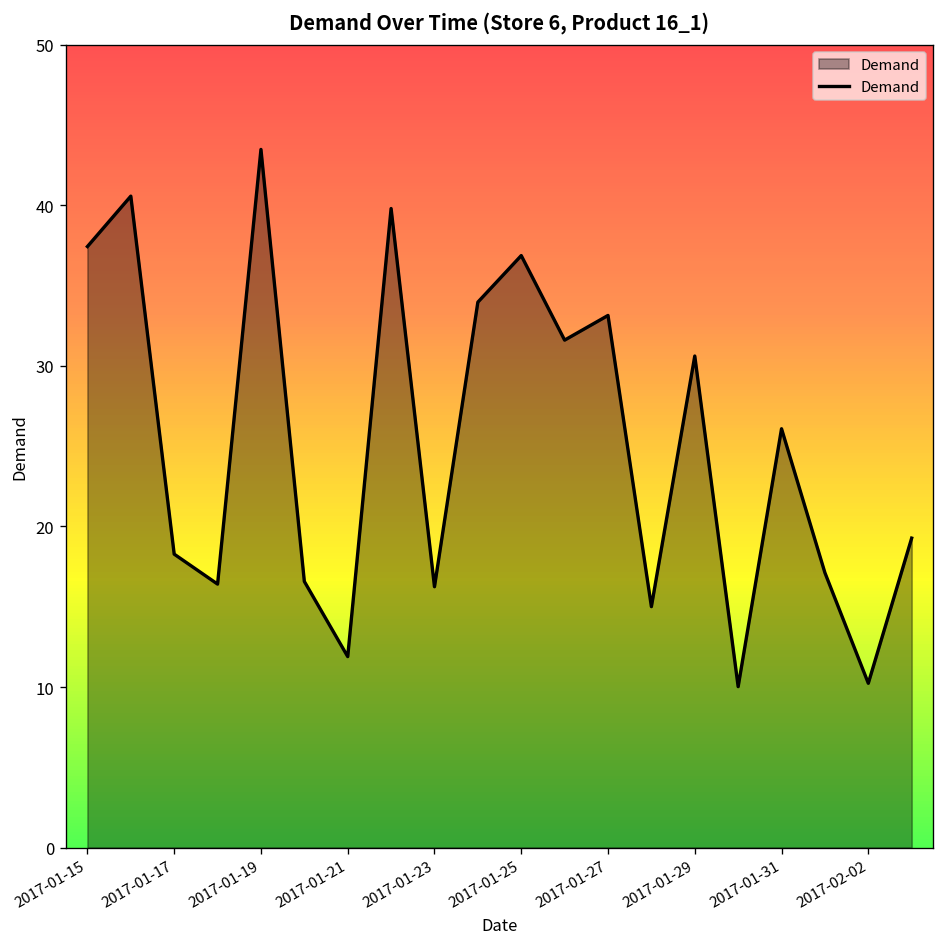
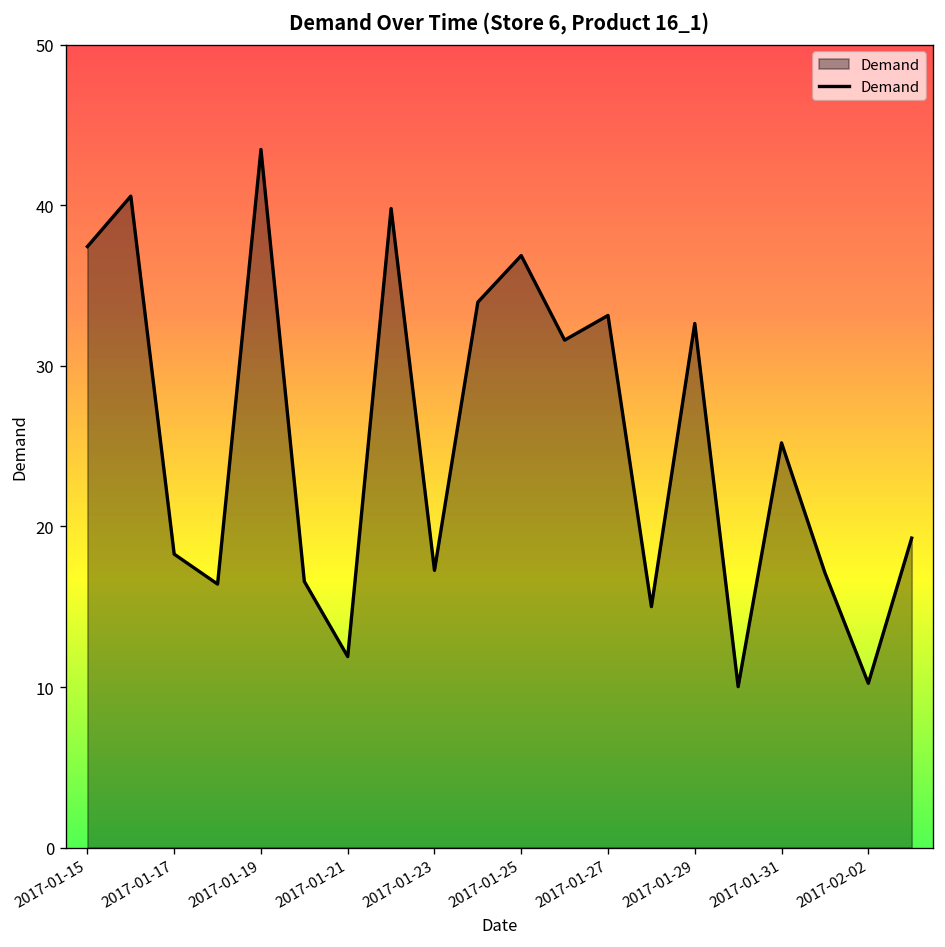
2017-01-23: 16.2 -> 17.3
2017-01-29: 30.6 -> 32.6
2017-01-31: 26.1 -> 25.2
